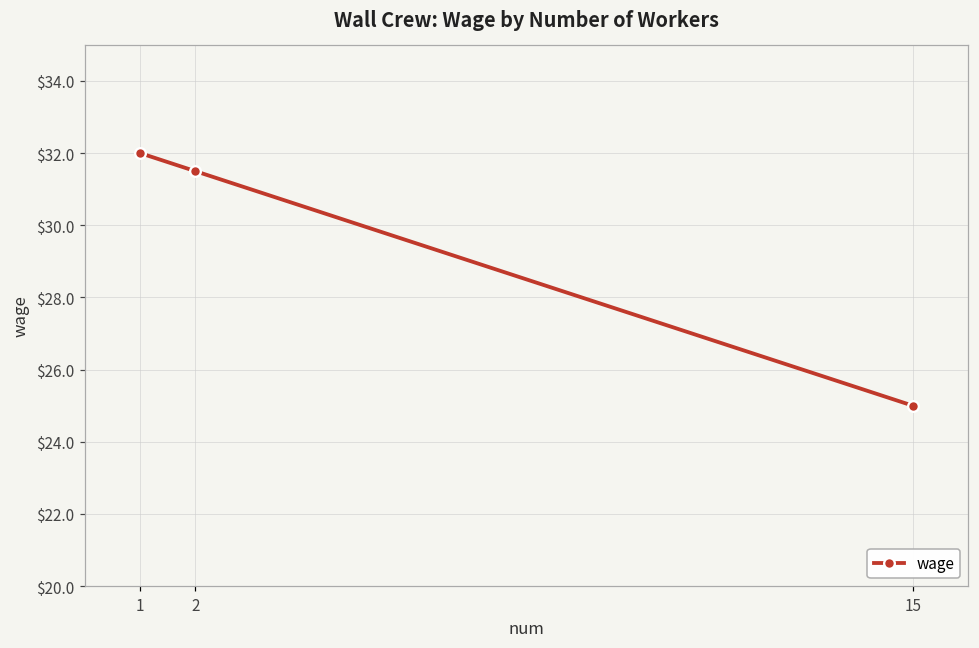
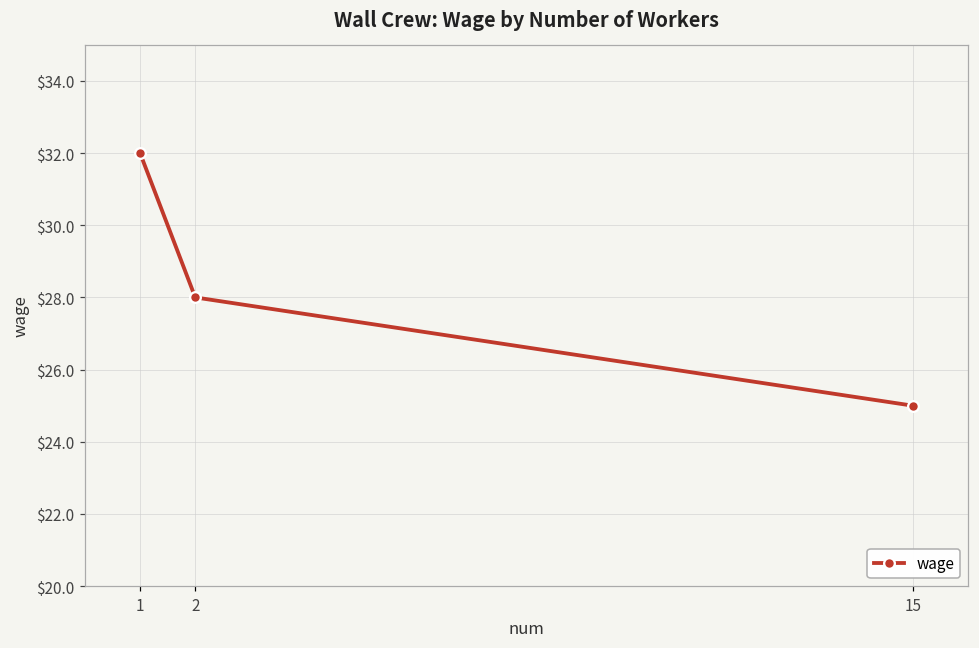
2: $31.5 -> $28.0
